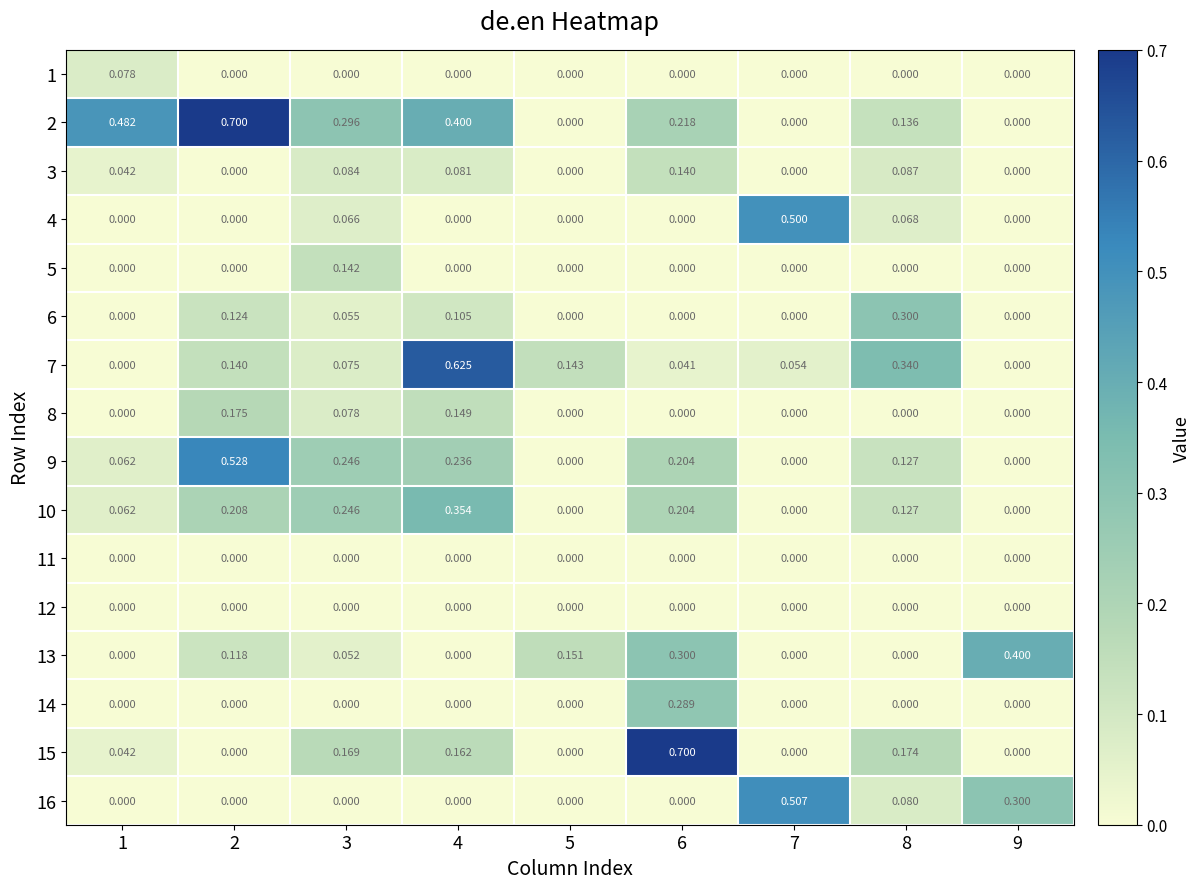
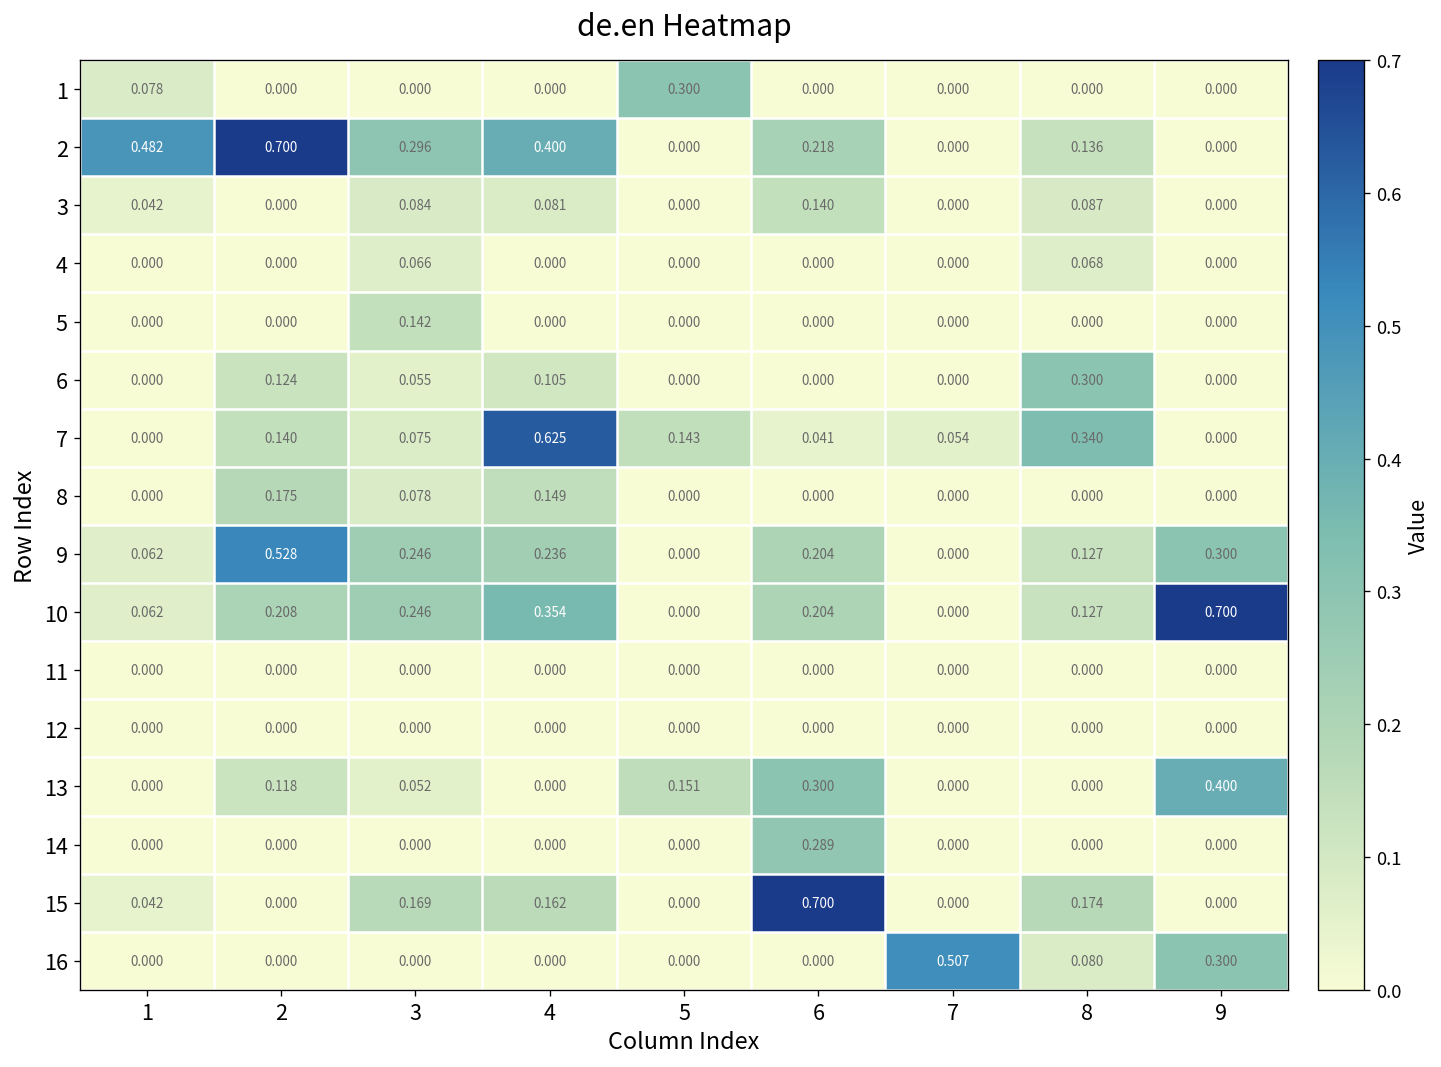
1, 5: 0.000 -> 0.300
4, 7: 0.500 -> 0.000
9, 9: 0.000 -> 0.300
10, 9: 0.000 -> 0.700
